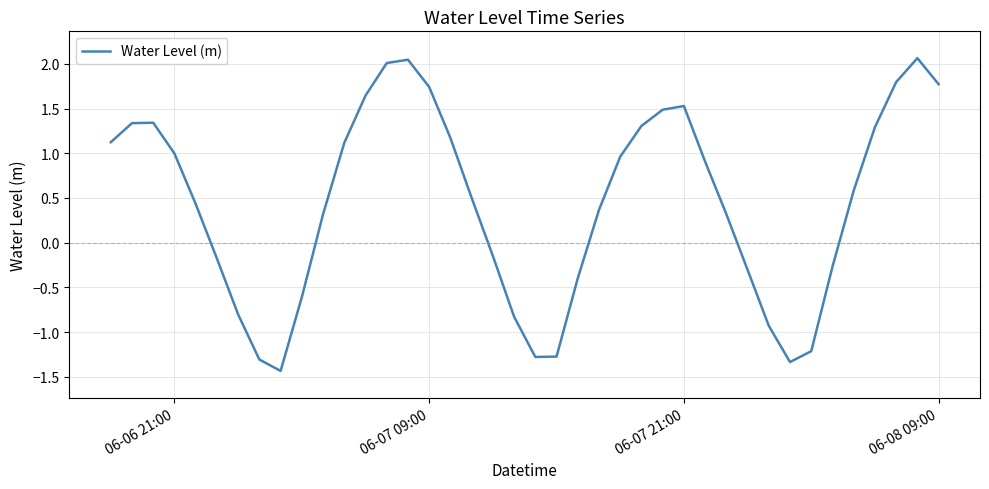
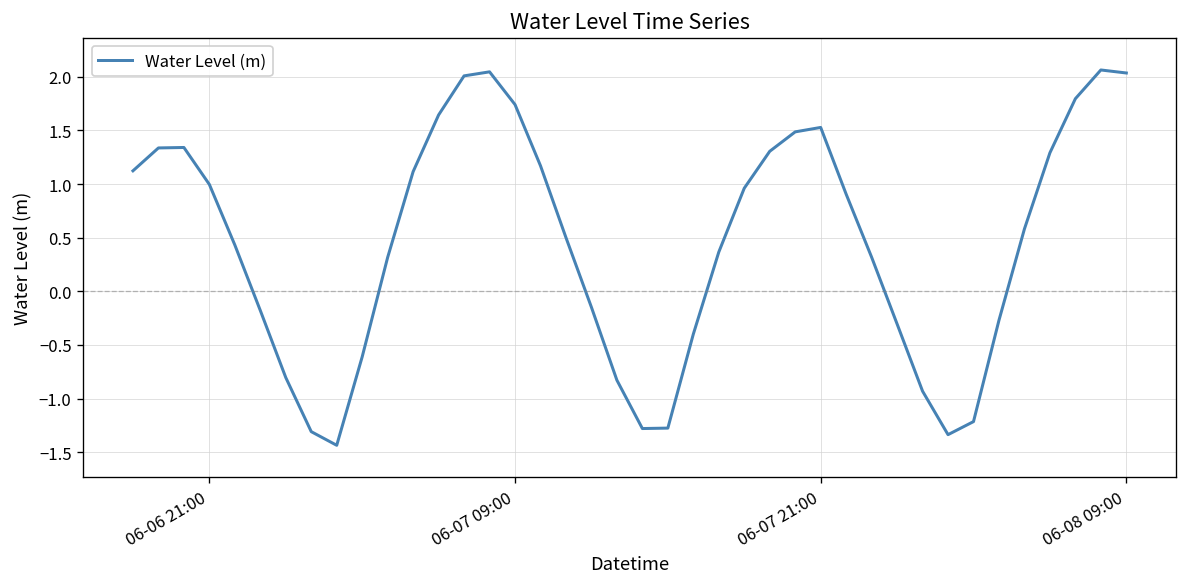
06-08 09:00: 1.8 -> 2.0
